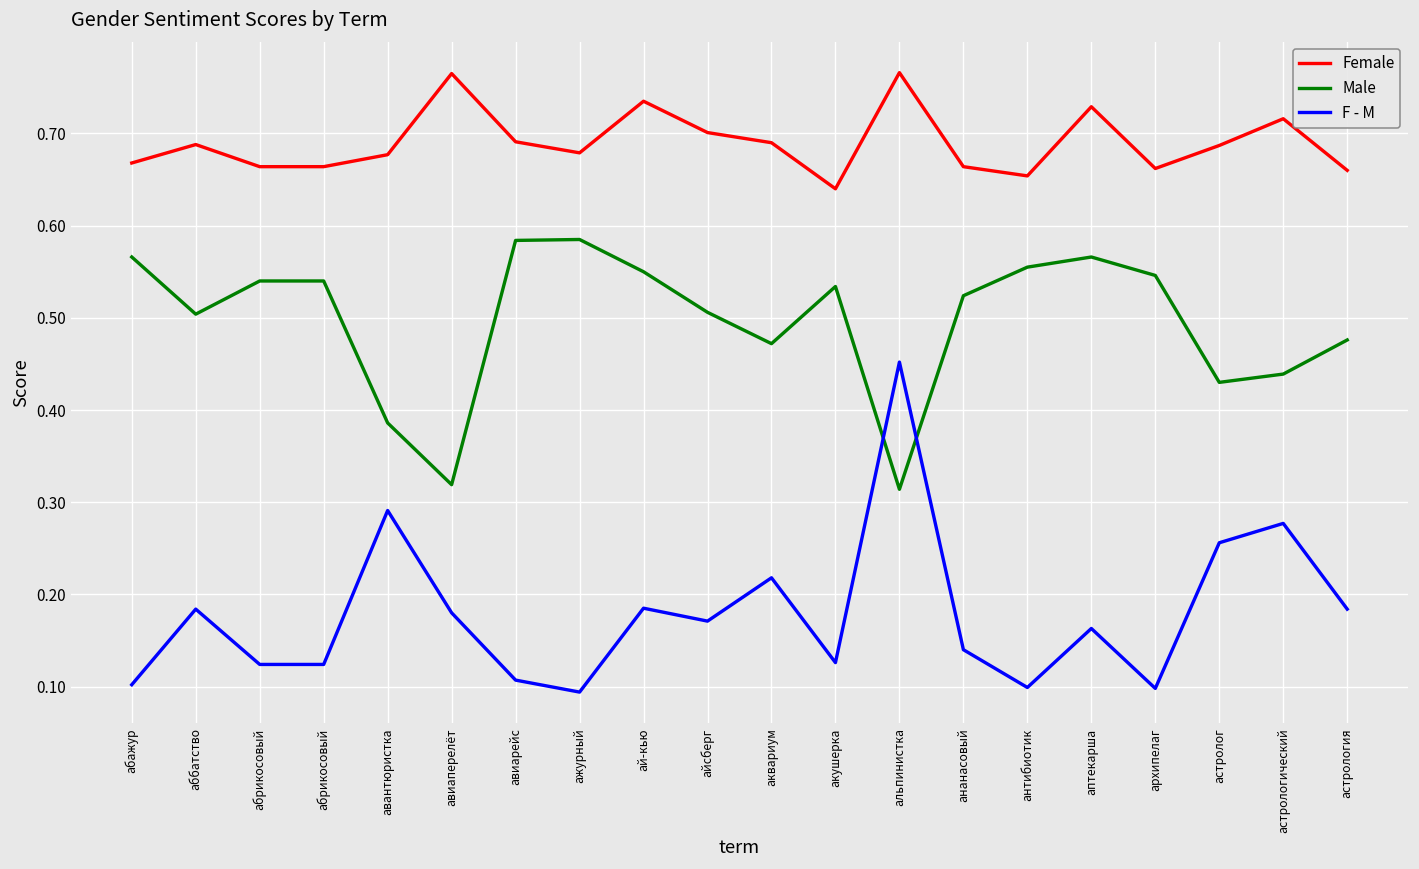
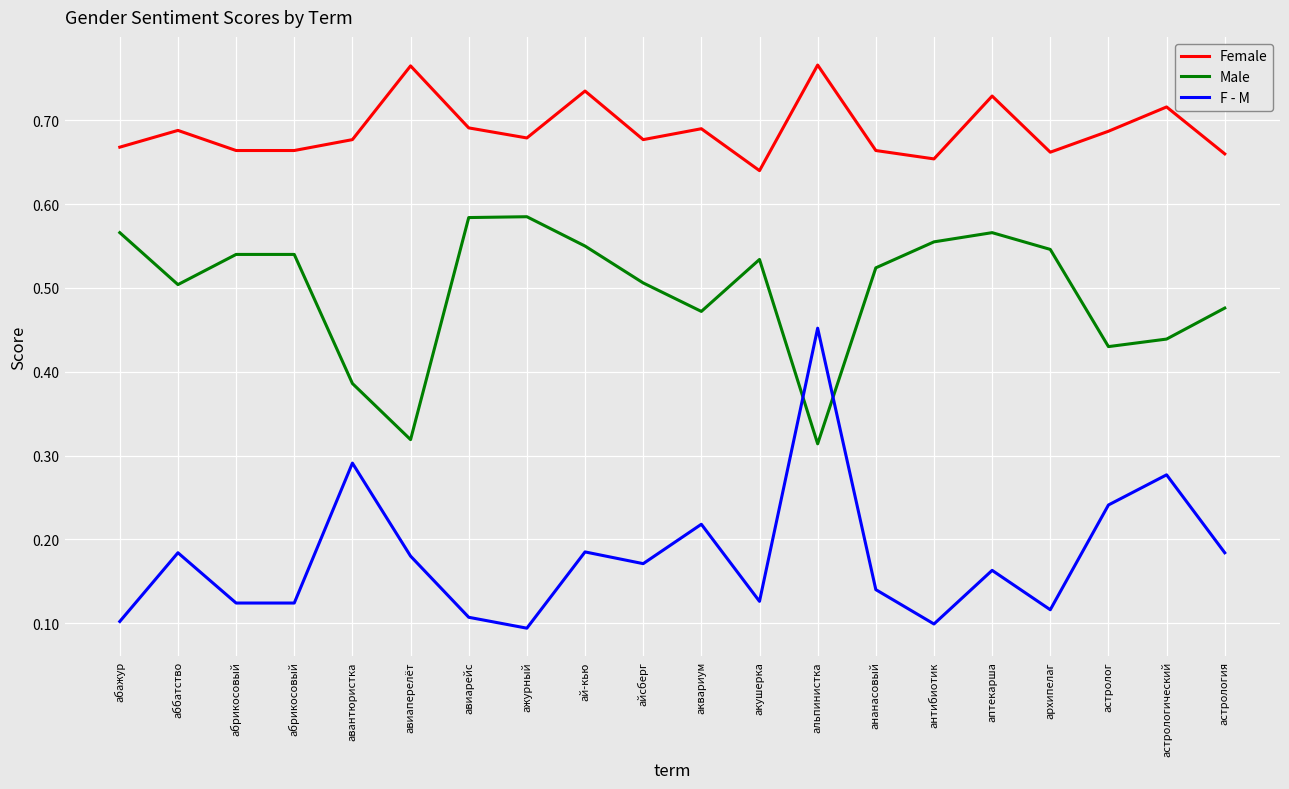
Female, айсберг: 0.70 -> 0.68
F - M, архипелаг: 0.10 -> 0.12
F - M, астролог: 0.26 -> 0.24
